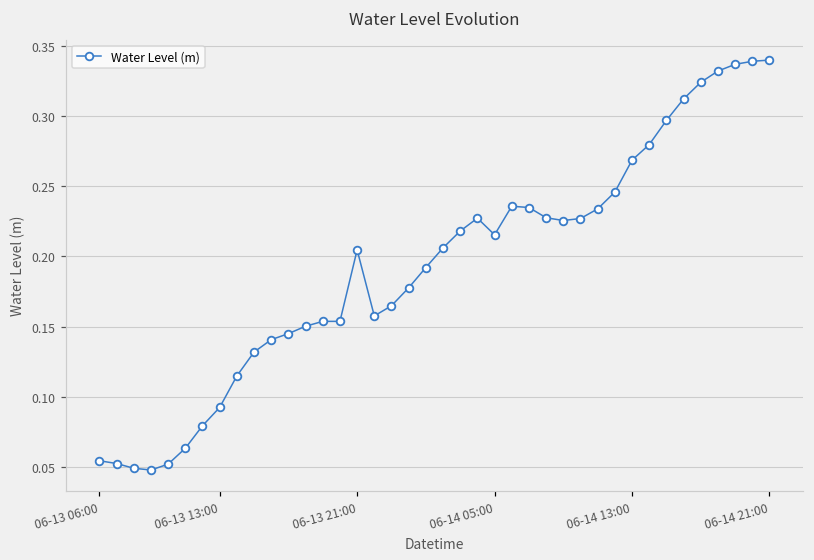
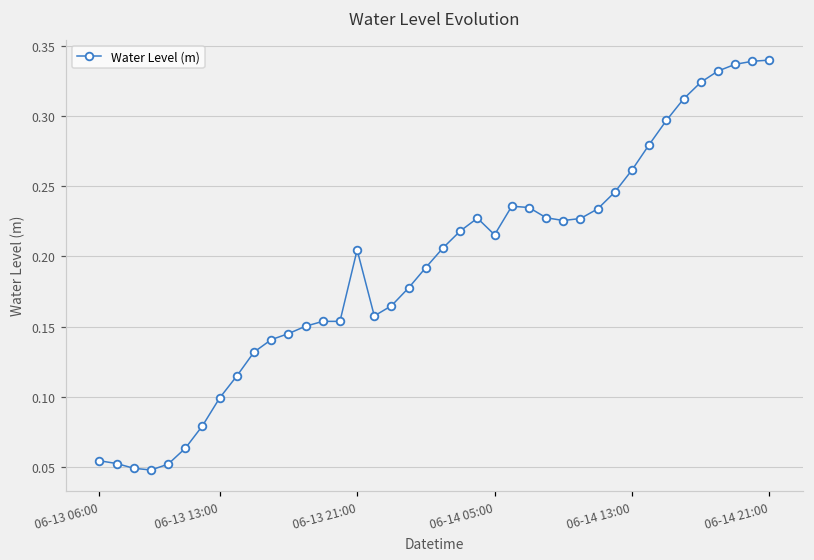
06-13 13:00: 0.092 -> 0.099
06-14 13:00: 0.269 -> 0.262
